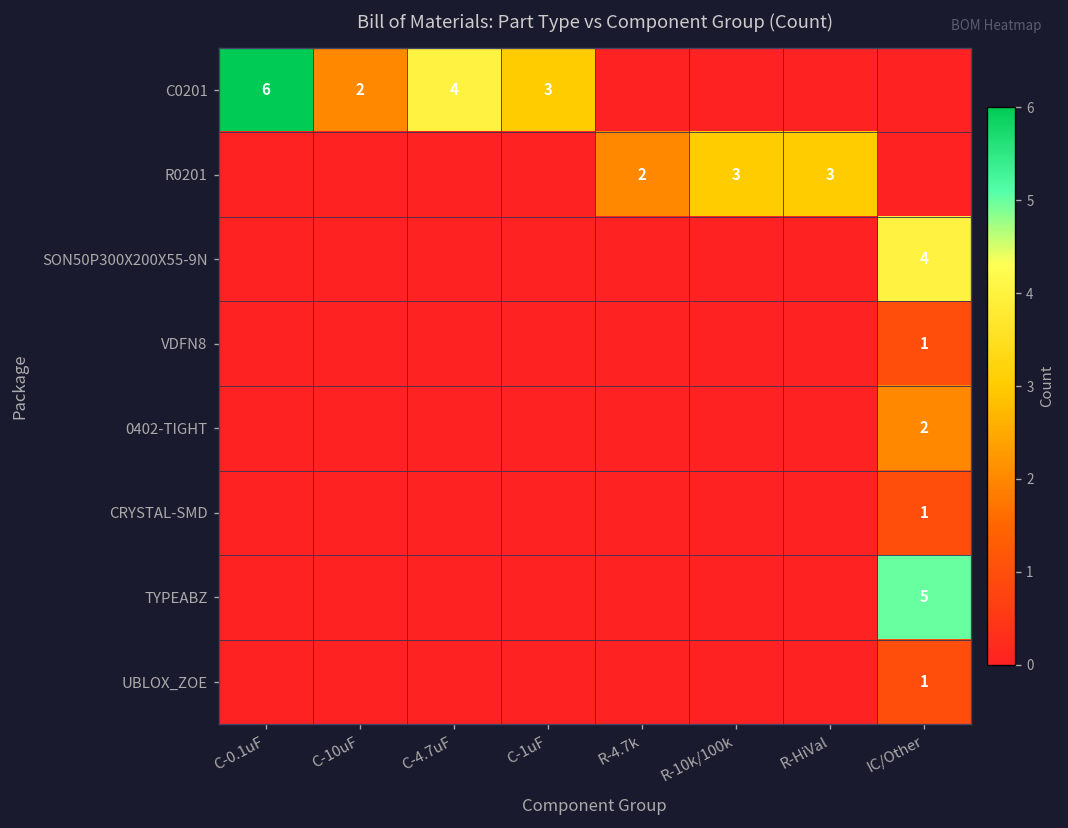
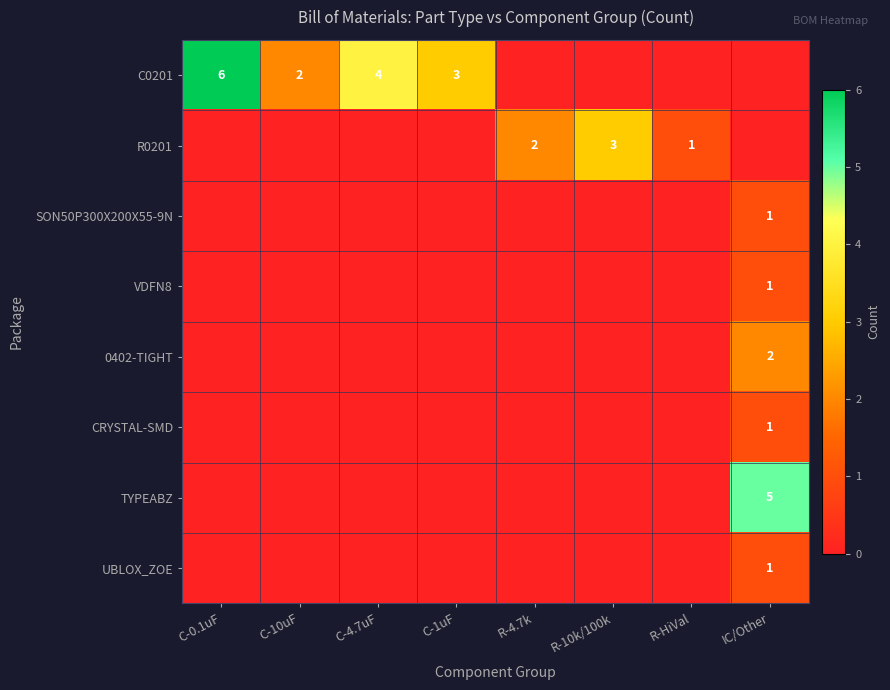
R0201, R-HiVal: 3 -> 1
SON50P300X200X55-9N, IC/Other: 4 -> 1
